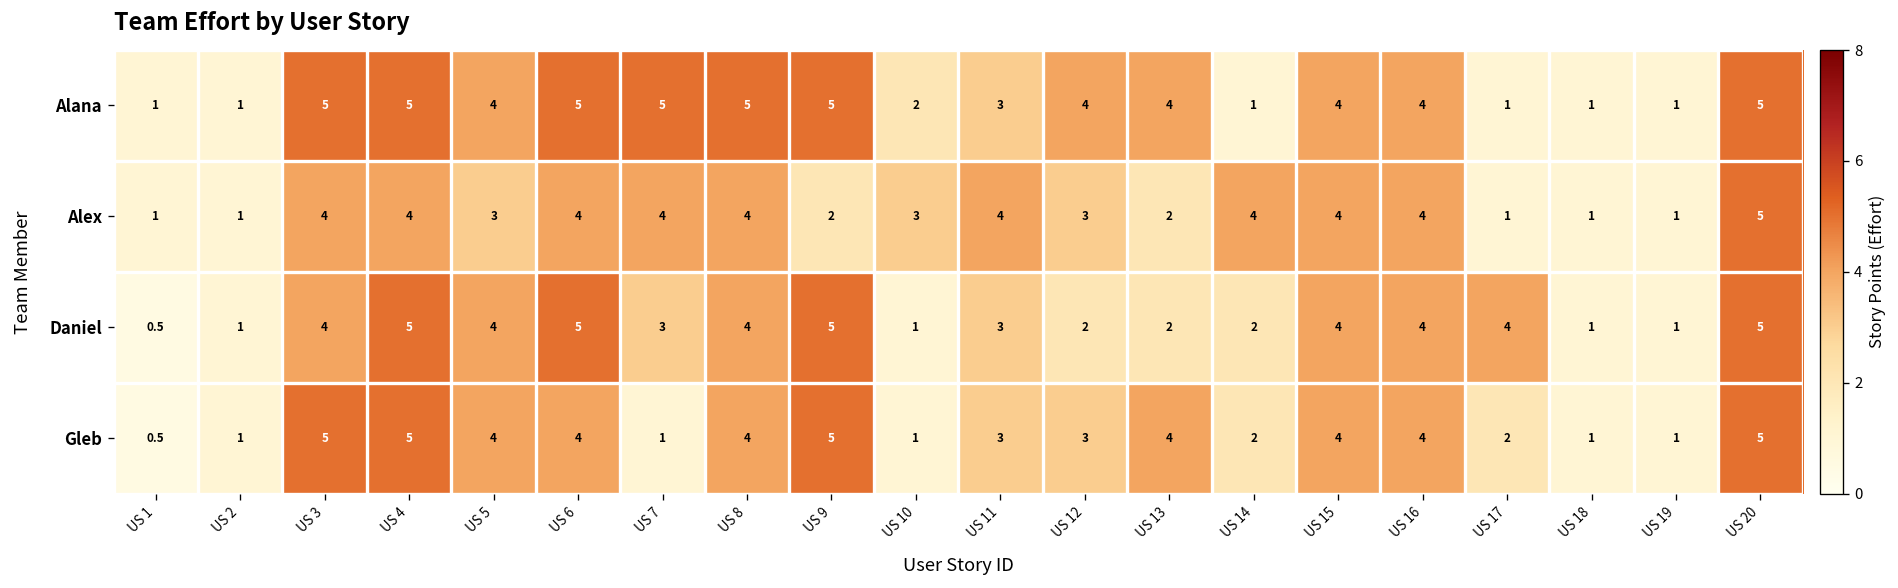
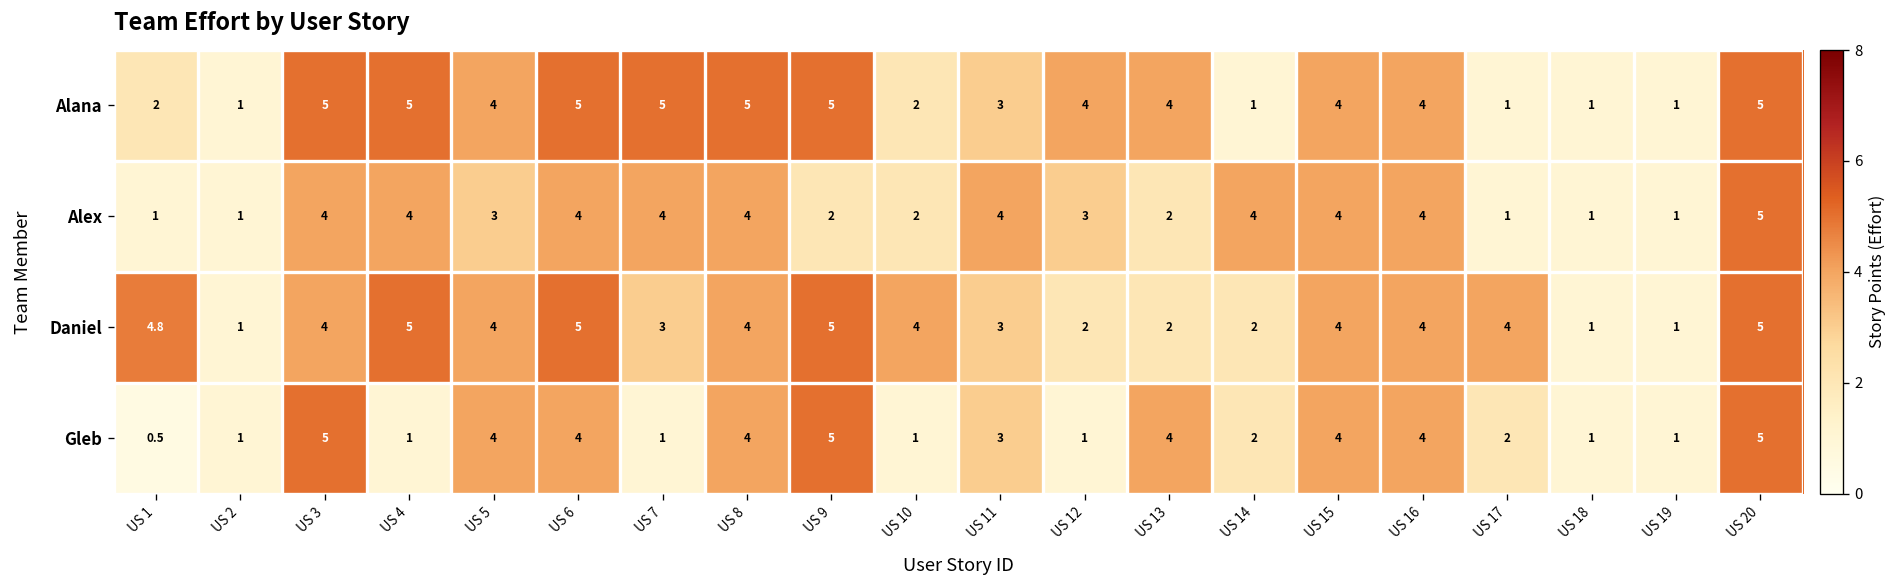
Alana, US 1: 1 -> 2
Alex, US 10: 3 -> 2
Daniel, US 1: 0.5 -> 4.8
Daniel, US 10: 1 -> 4
Gleb, US 4: 5 -> 1
Gleb, US 12: 3 -> 1
